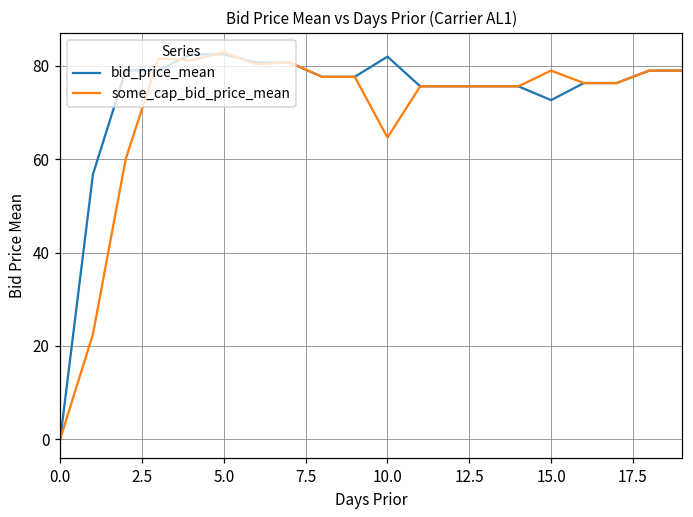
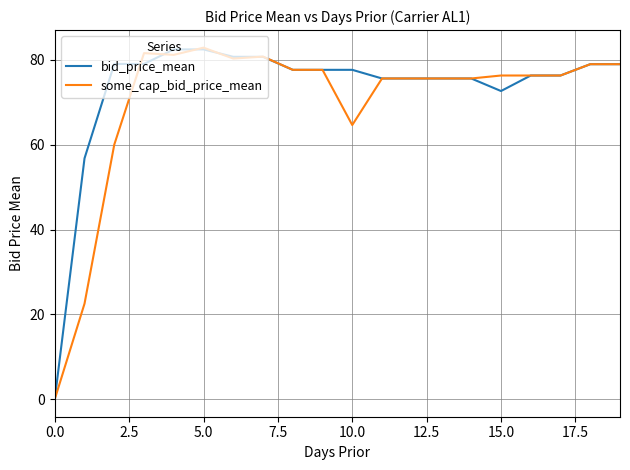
bid_price_mean, 10.0: 82 -> 78
some_cap_bid_price_mean, 15.0: 79 -> 76
